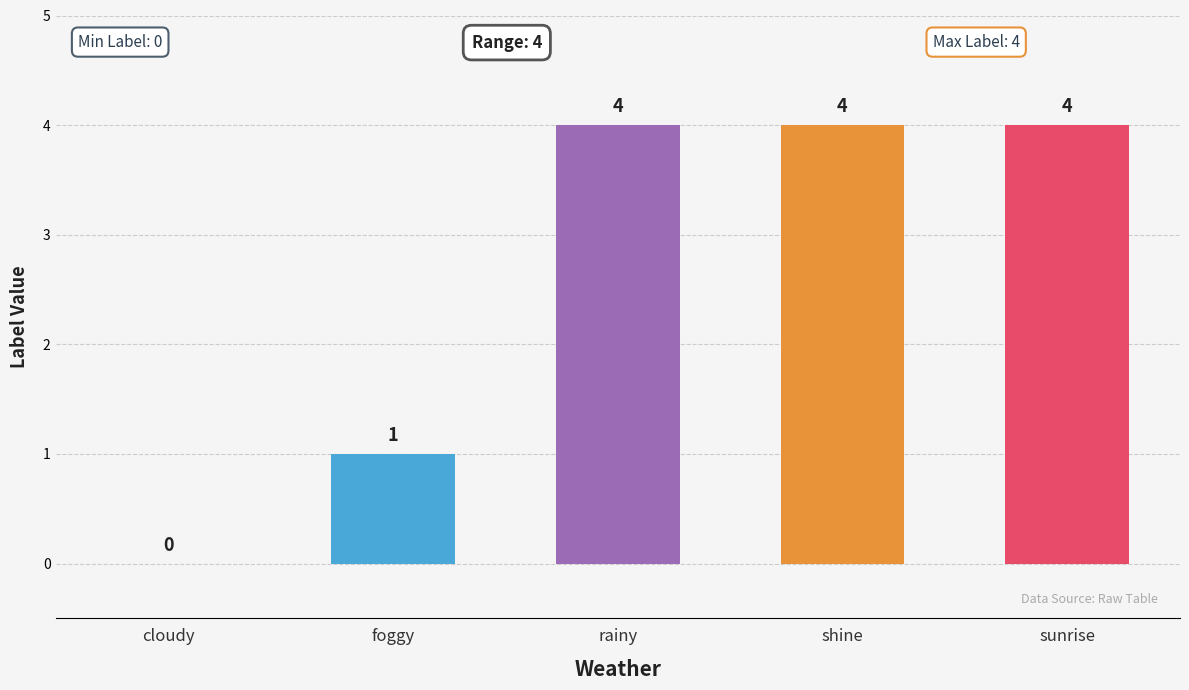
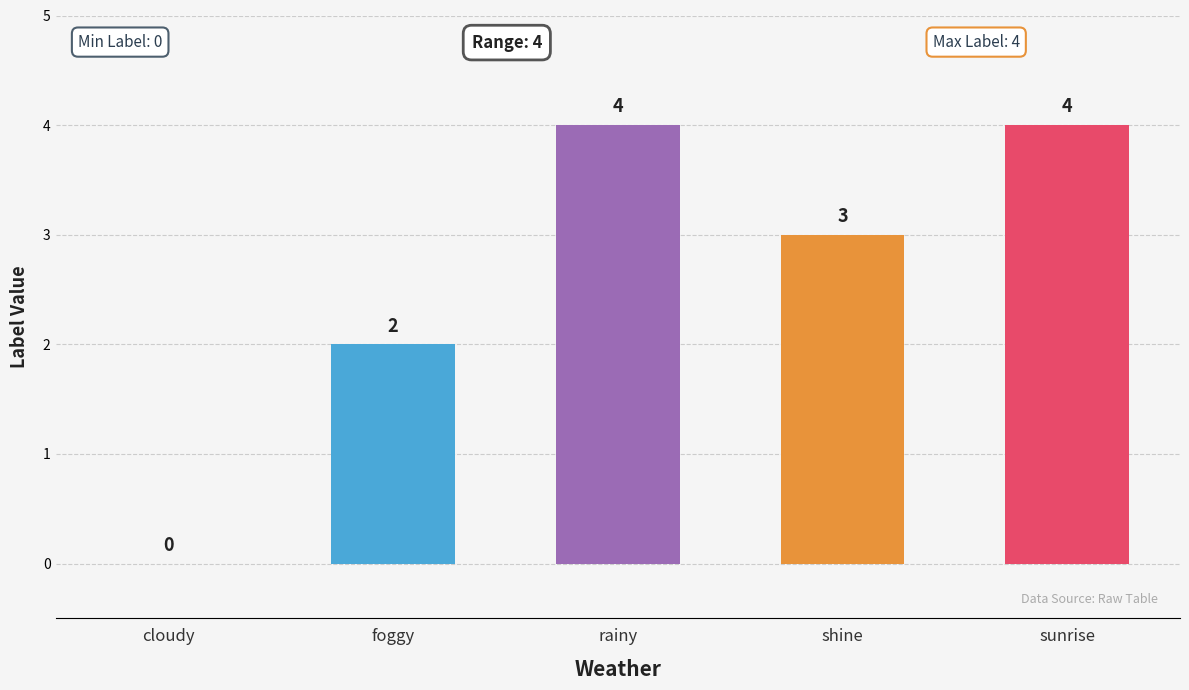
foggy: 1 -> 2
shine: 4 -> 3
